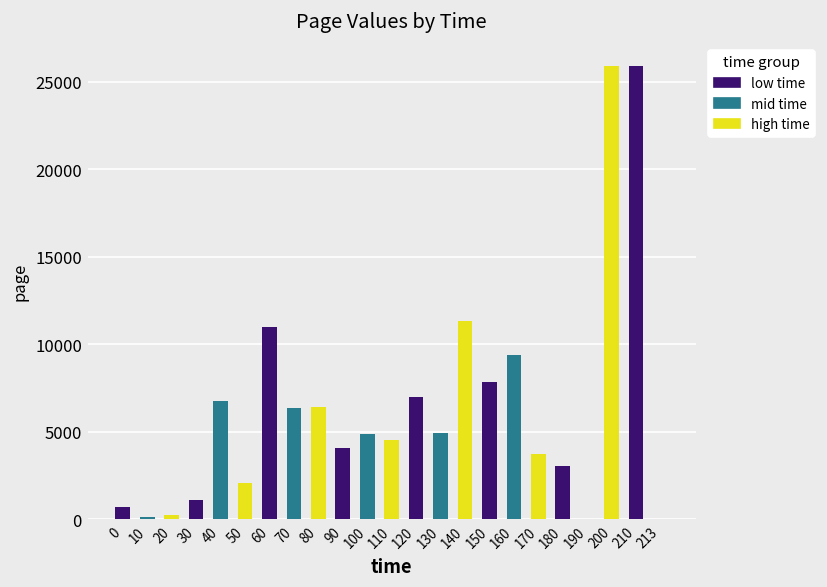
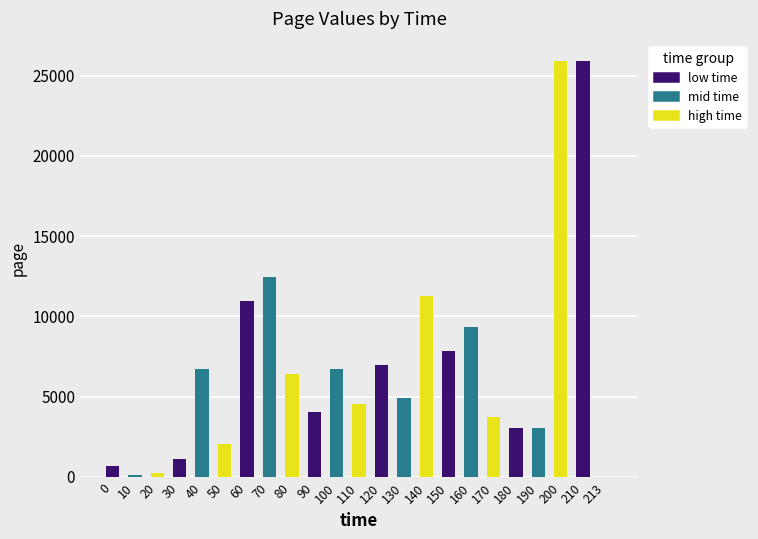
70: 6300 -> 12400
100: 4900 -> 6700
190: 0 -> 3100
